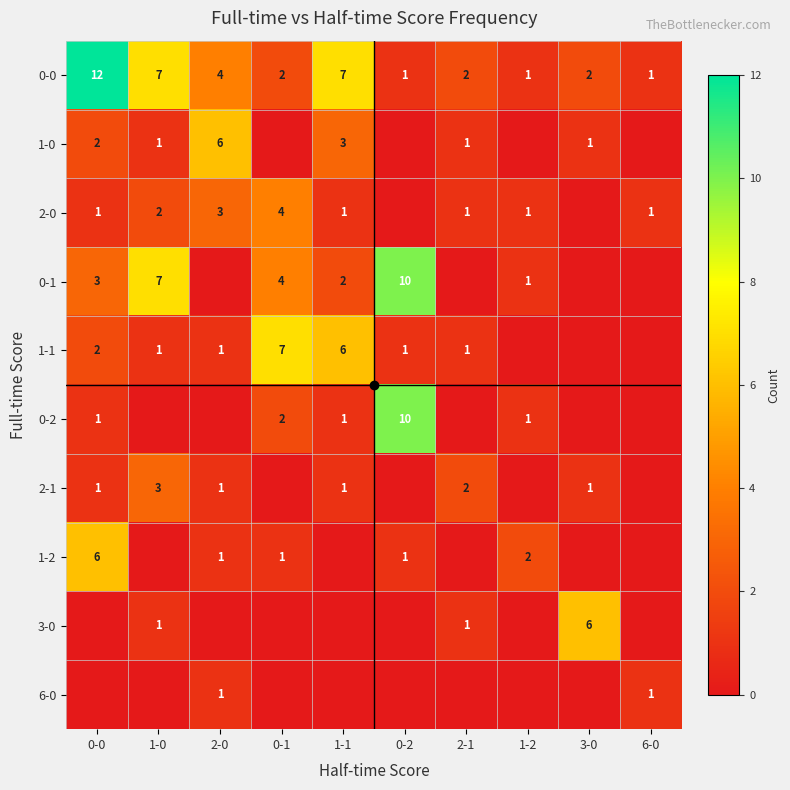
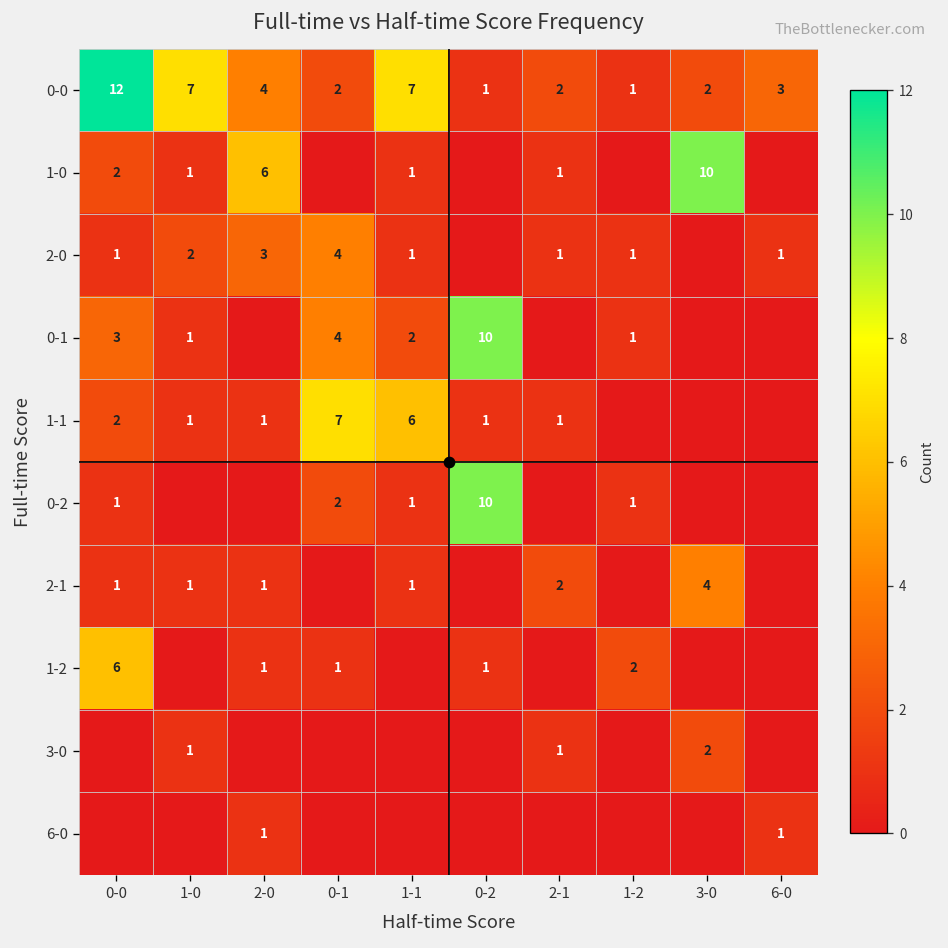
0-0, 6-0: 1 -> 3
1-0, 1-1: 3 -> 1
1-0, 3-0: 1 -> 10
0-1, 1-0: 7 -> 1
2-1, 1-0: 3 -> 1
2-1, 3-0: 1 -> 4
3-0, 3-0: 6 -> 2
